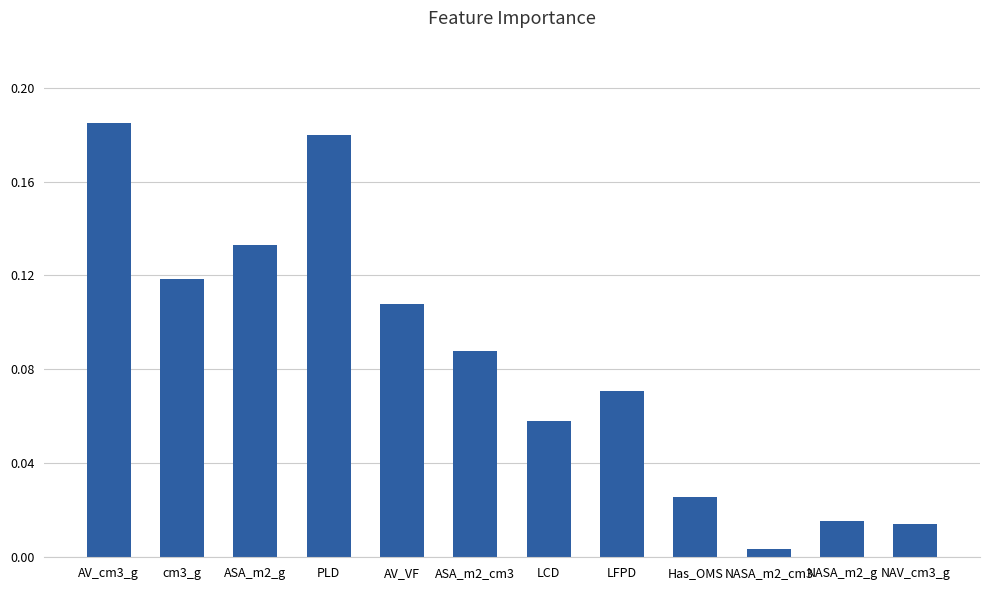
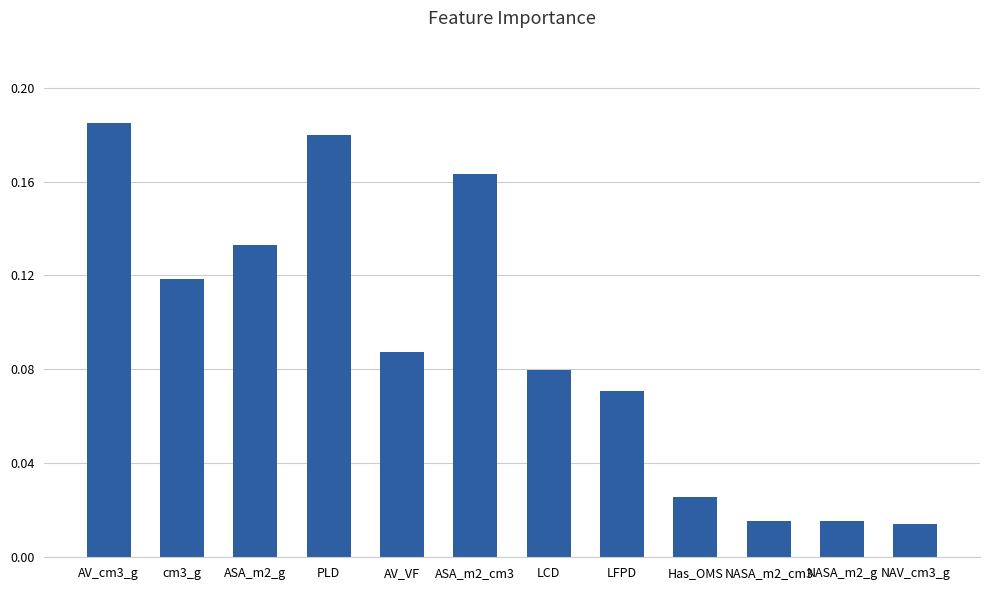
AV_VF: 0.108 -> 0.088
ASA_m2_cm3: 0.088 -> 0.163
LCD: 0.058 -> 0.080
NASA_m2_cm3: 0.004 -> 0.016
